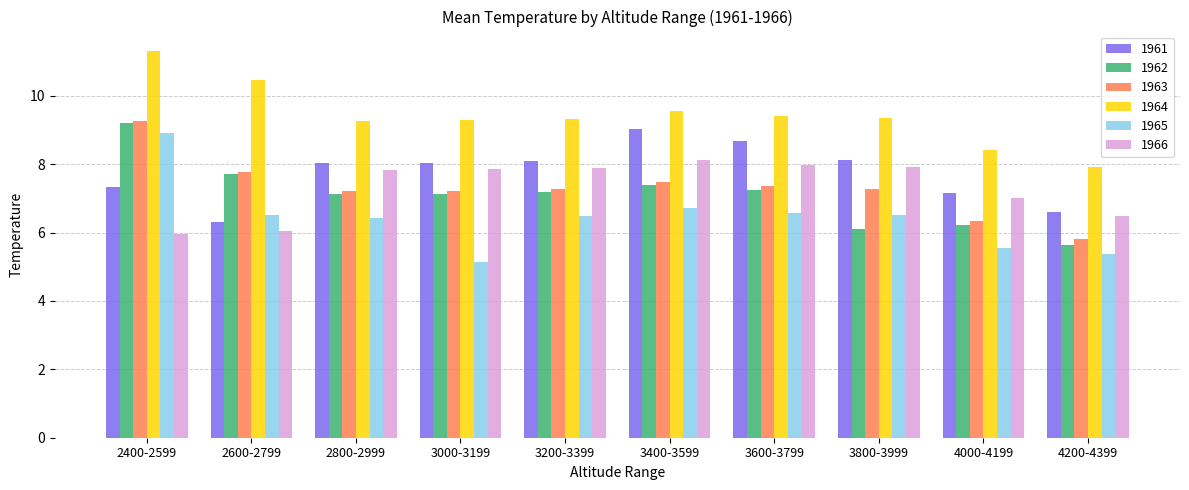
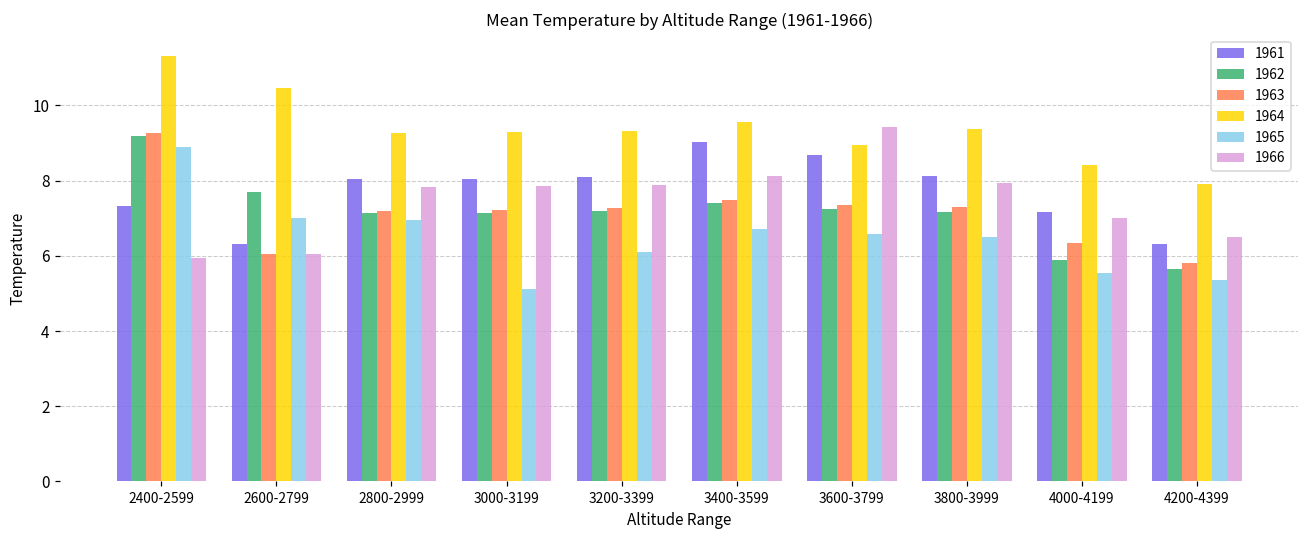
1963, 2600-2799: 7.8 -> 6.0
1965, 2600-2799: 6.5 -> 7.0
1965, 2800-2999: 6.4 -> 6.9
1965, 3200-3399: 6.5 -> 6.1
1964, 3600-3799: 9.4 -> 9.0
1966, 3600-3799: 8.0 -> 9.4
1962, 3800-3999: 6.1 -> 7.2
1962, 4000-4199: 6.2 -> 5.9
1961, 4200-4399: 6.6 -> 6.3
